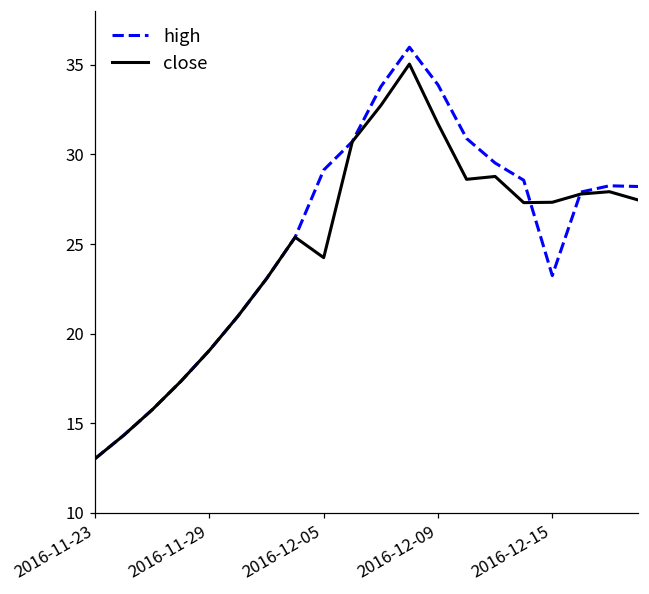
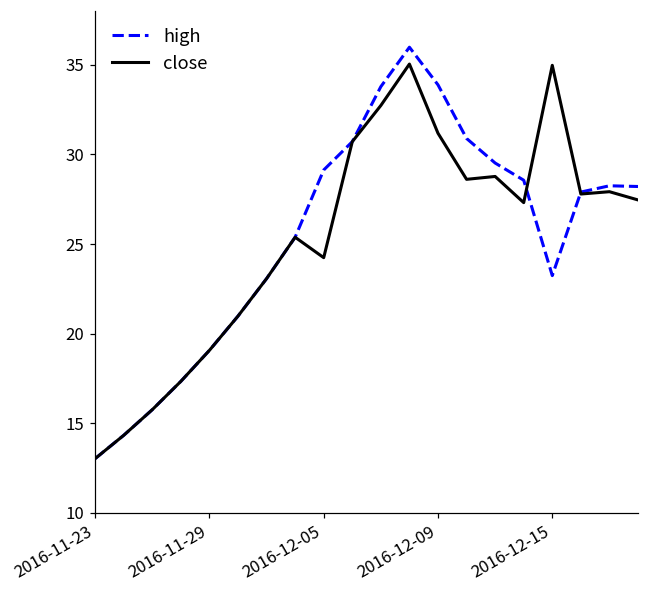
close, 2016-12-09: 31.7 -> 31.2
close, 2016-12-15: 27.3 -> 35.0
